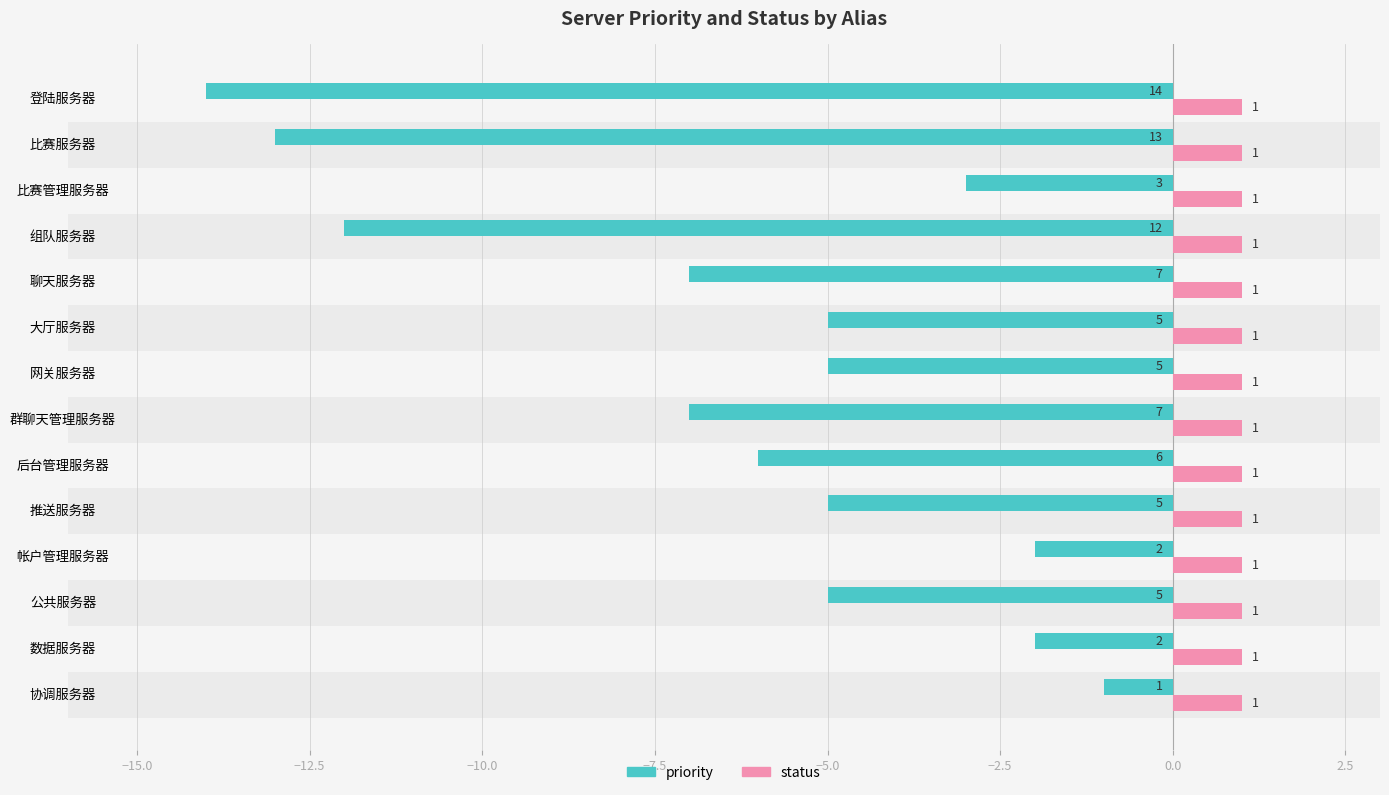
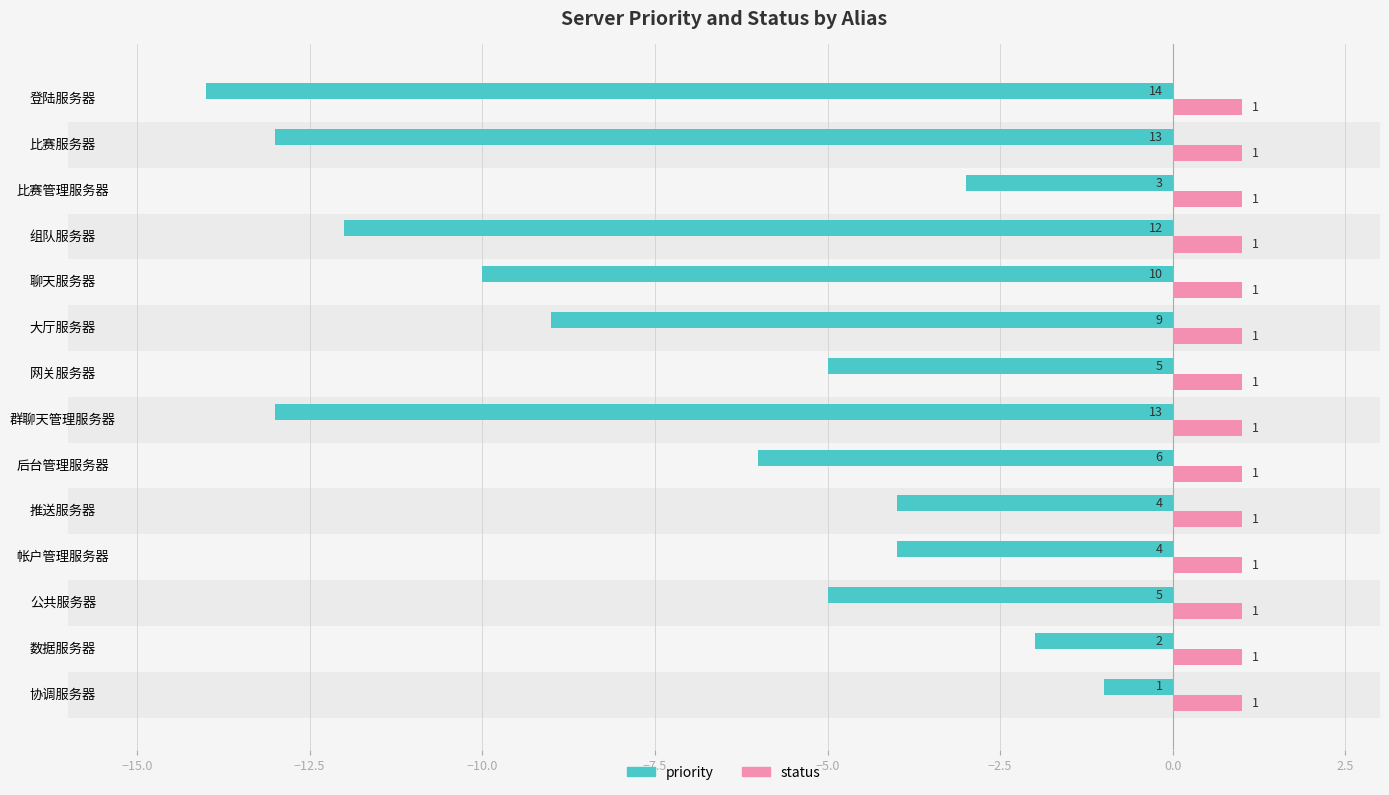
priority, 聊天服务器: 7 -> 10
priority, 大厅服务器: 5 -> 9
priority, 群聊天管理服务器: 7 -> 13
priority, 推送服务器: 5 -> 4
priority, 帐户管理服务器: 2 -> 4
